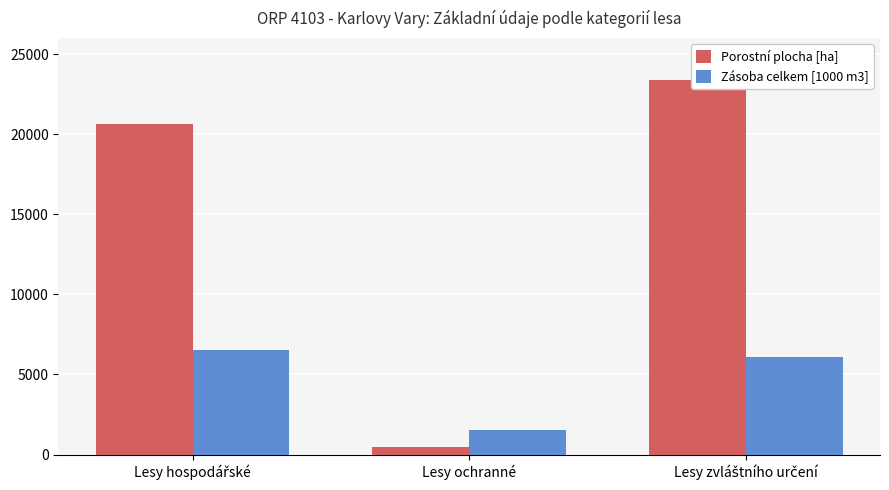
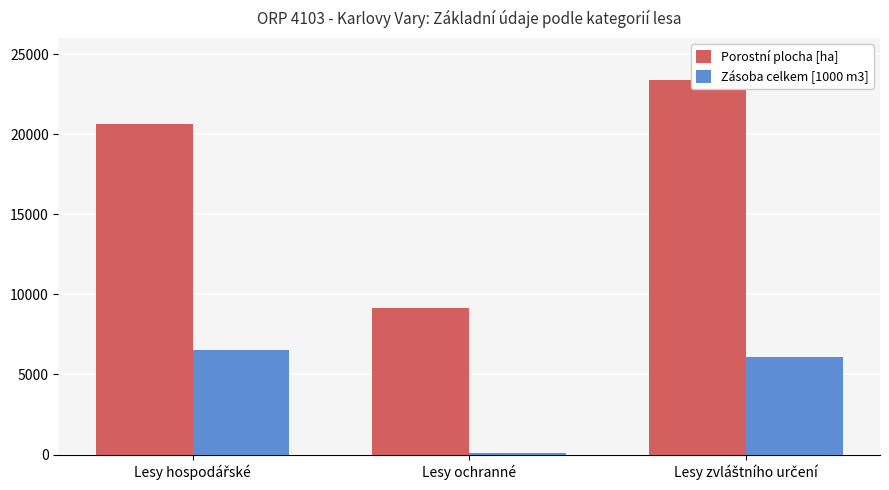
Porostní plocha [ha], Lesy ochranné: 500 -> 9200
Zásoba celkem [1000 m3], Lesy ochranné: 1600 -> 100
